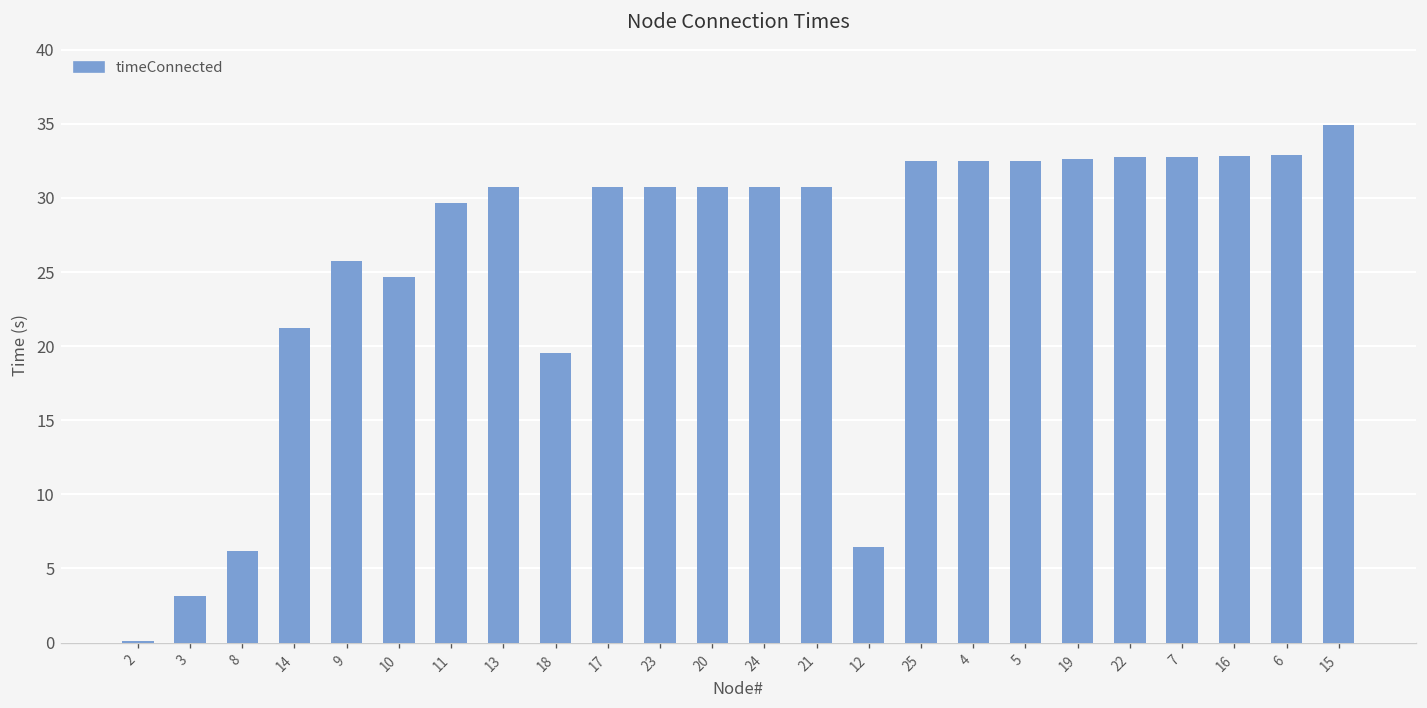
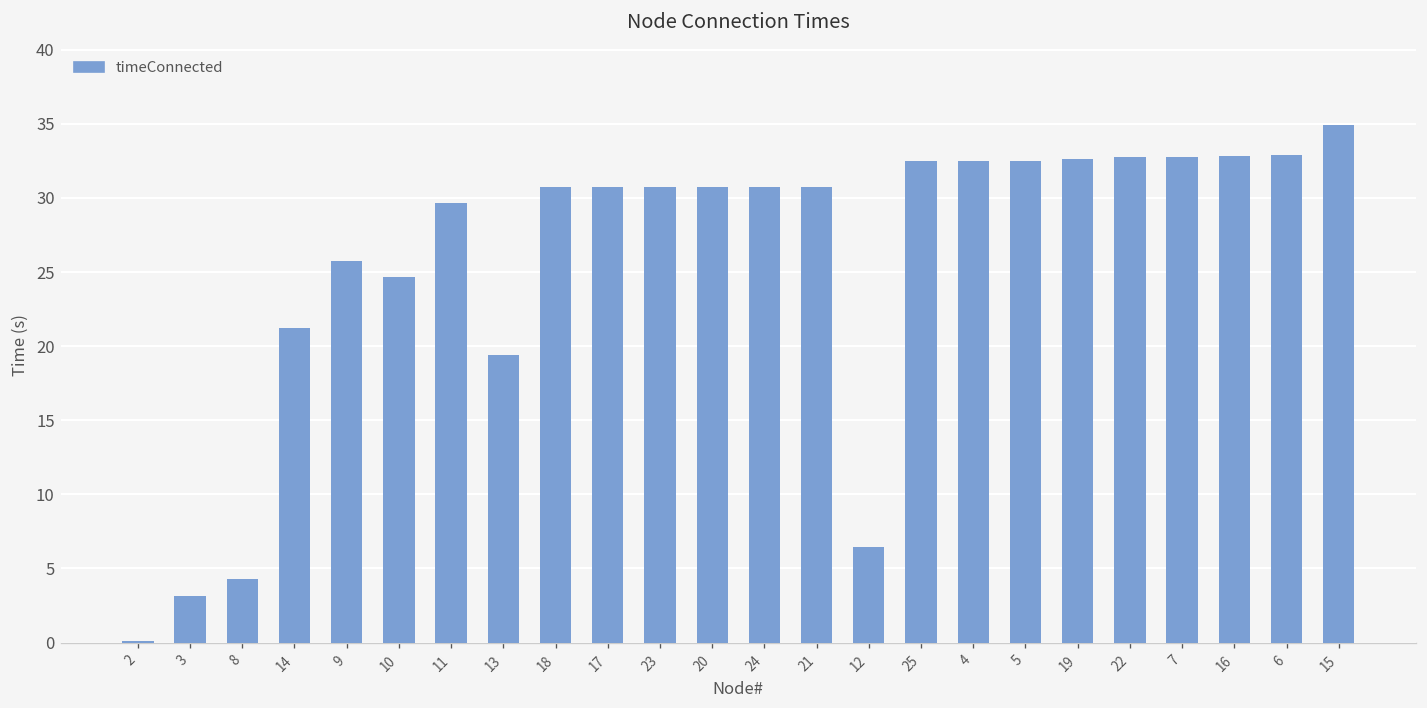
8: 6.2 -> 4.3
13: 30.7 -> 19.4
18: 19.5 -> 30.8
